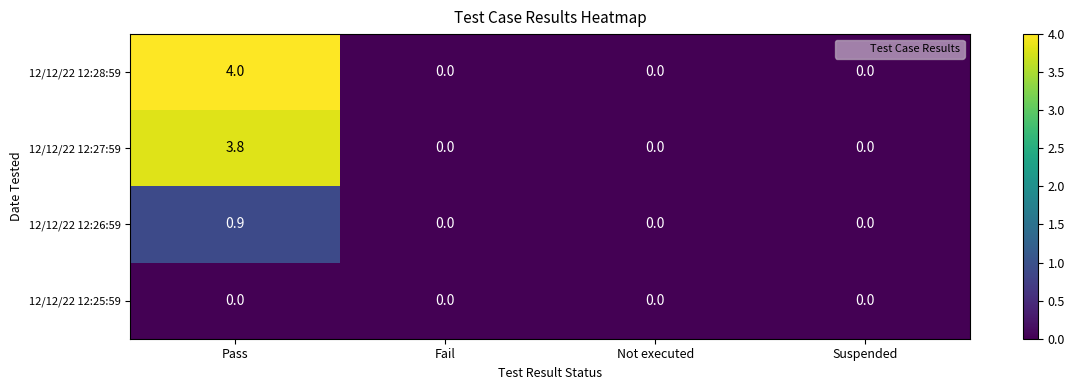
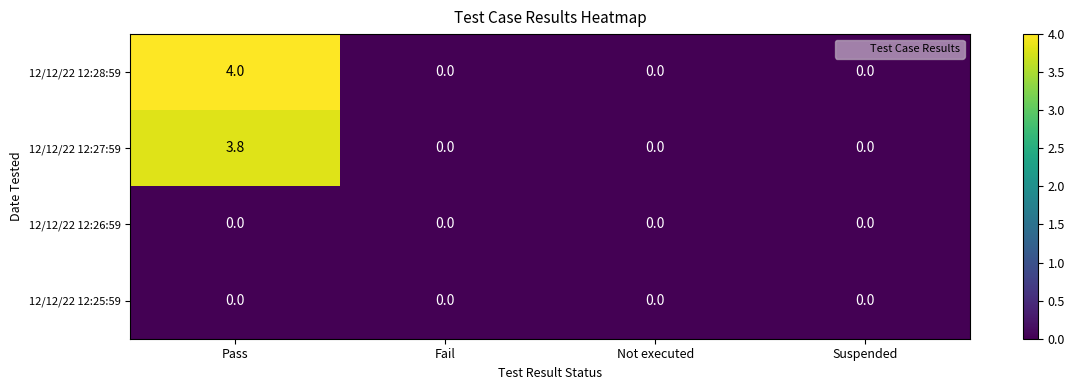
12/12/22 12:26:59, Pass: 0.9 -> 0.0
